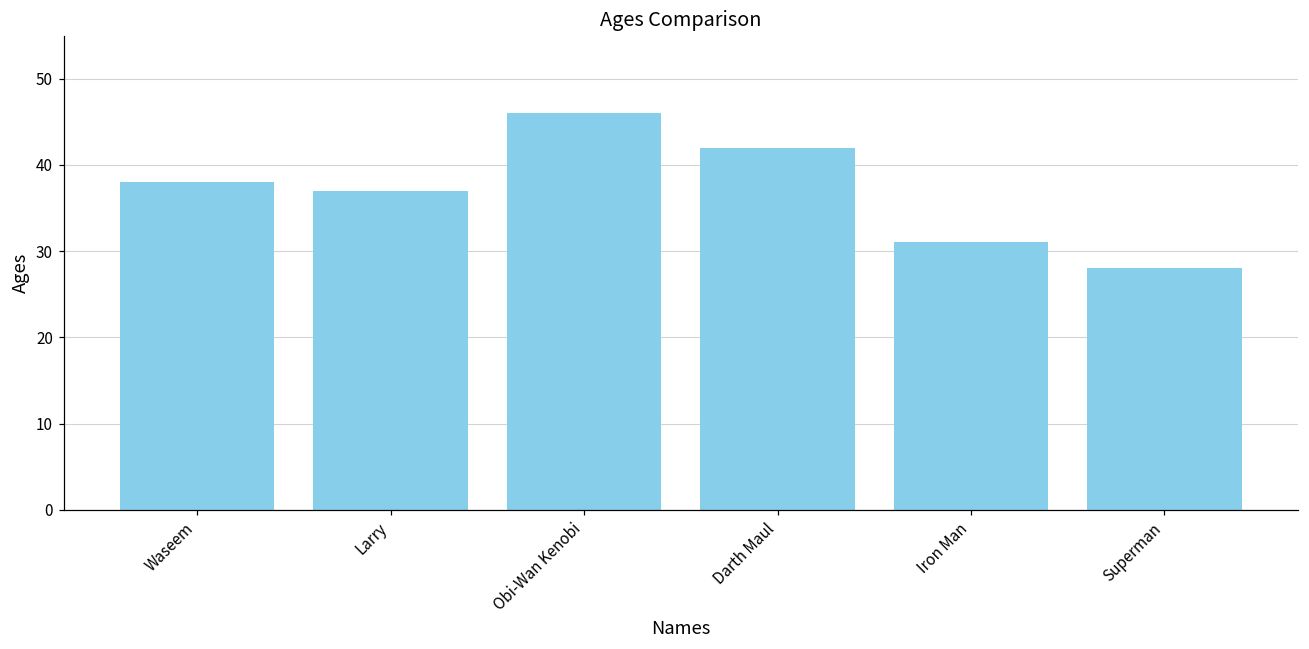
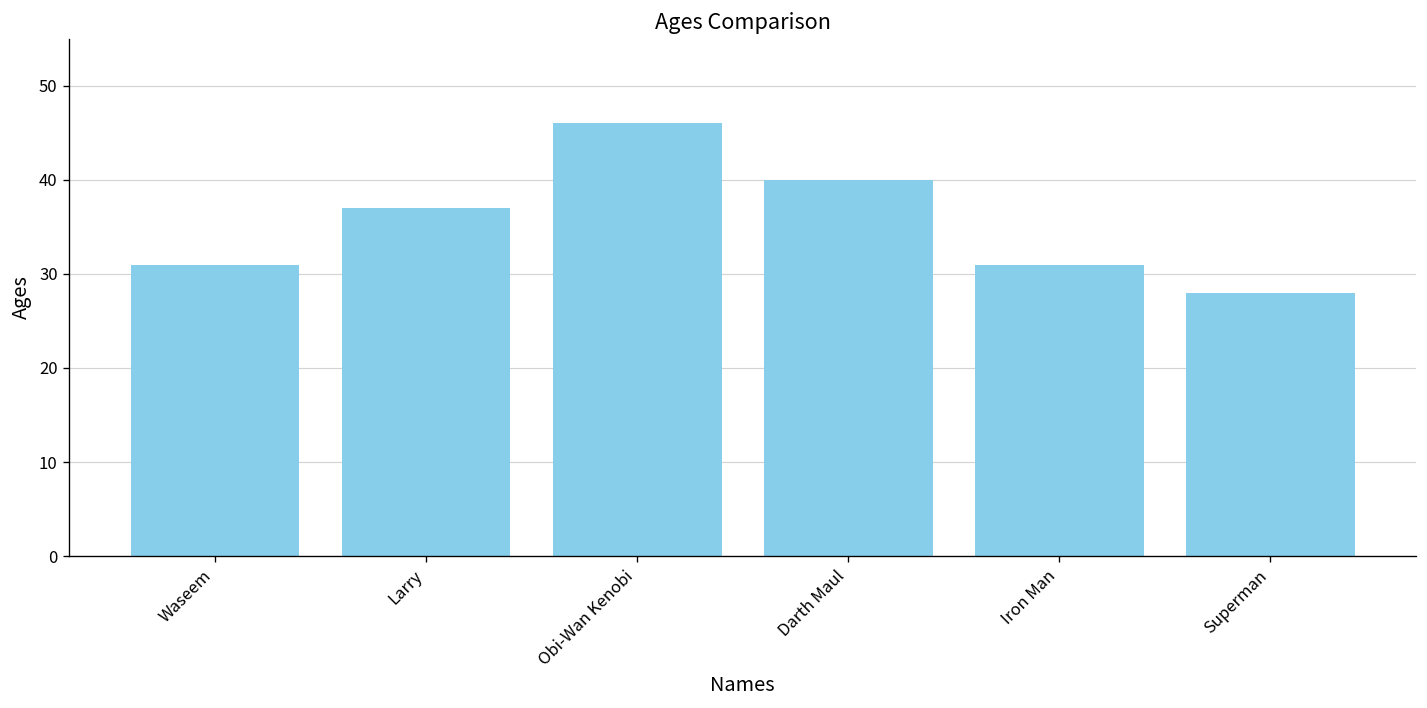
Waseem: 38 -> 31
Darth Maul: 42 -> 40
